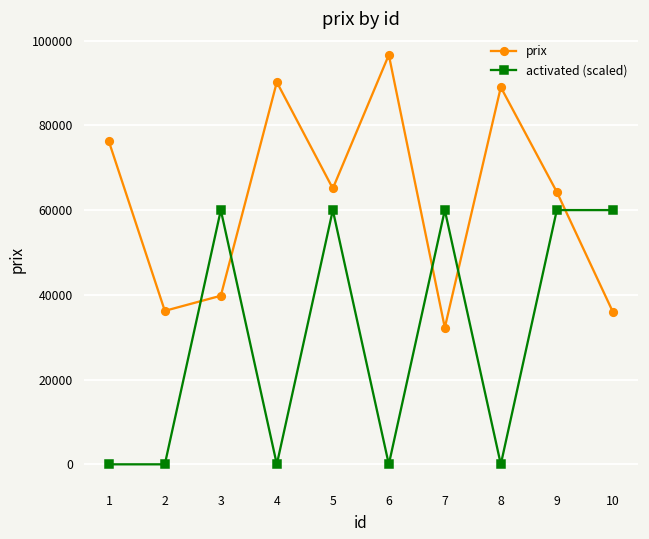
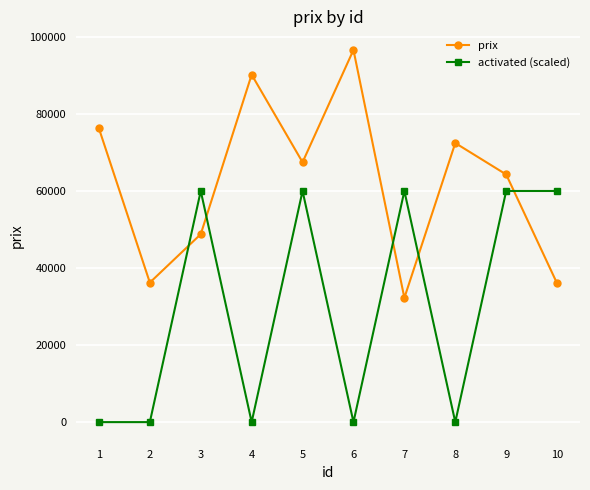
prix, 3: 40000 -> 49000
prix, 5: 65000 -> 67000
prix, 8: 89000 -> 72000
